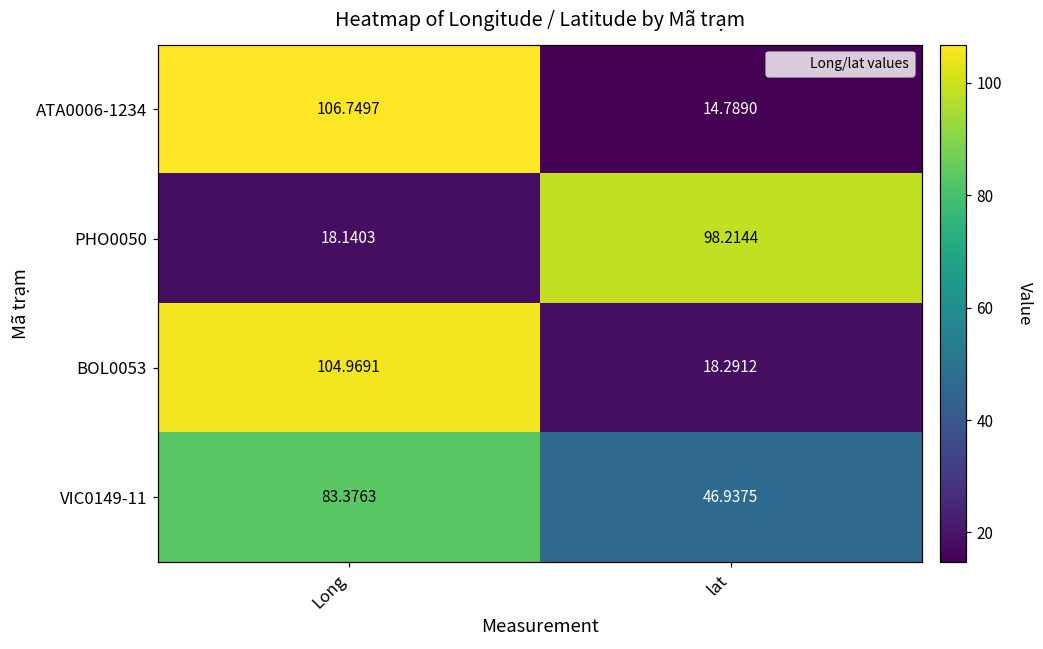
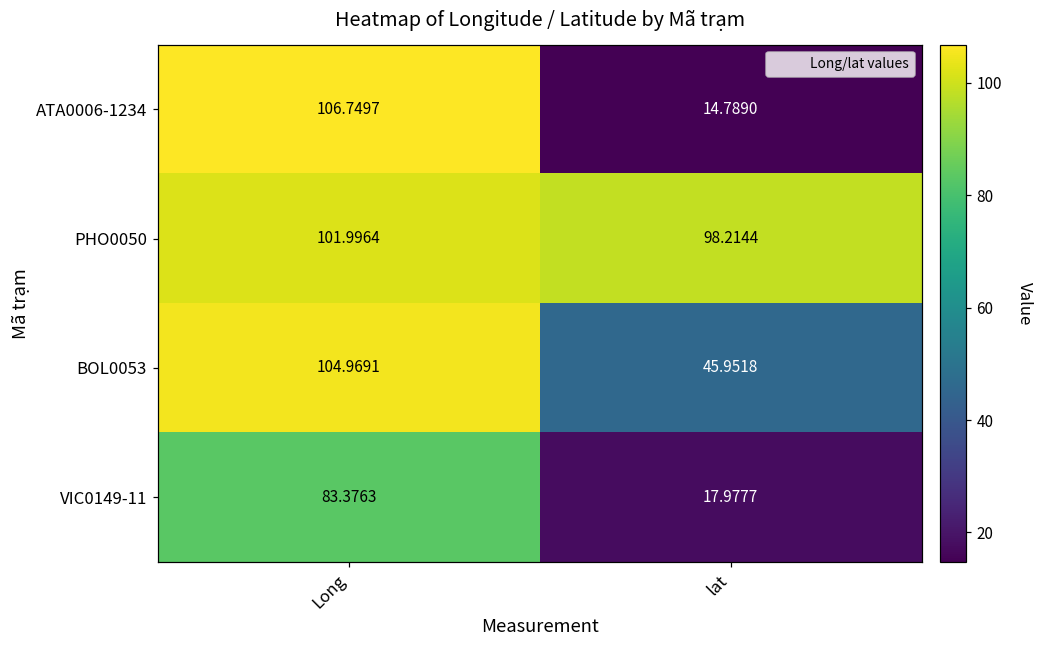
PHO0050, Long: 18.1403 -> 101.9964
BOL0053, lat: 18.2912 -> 45.9518
VIC0149-11, lat: 46.9375 -> 17.9777
